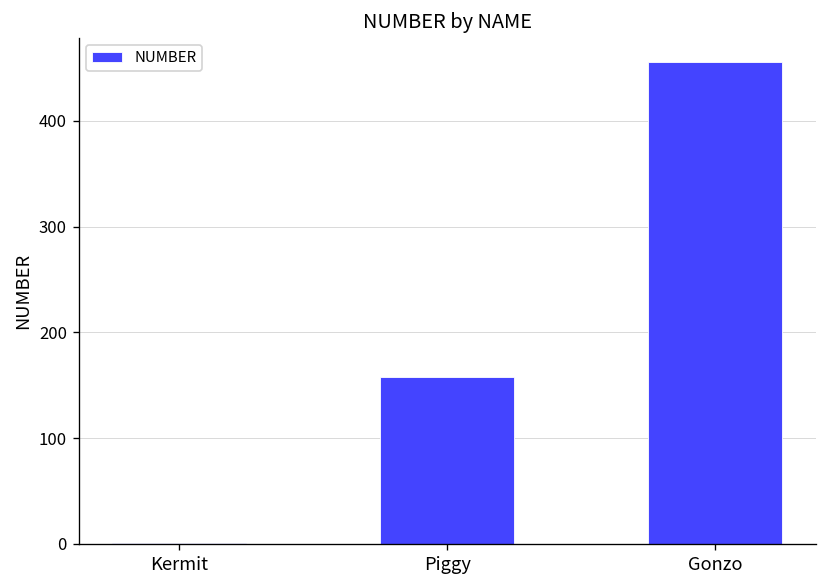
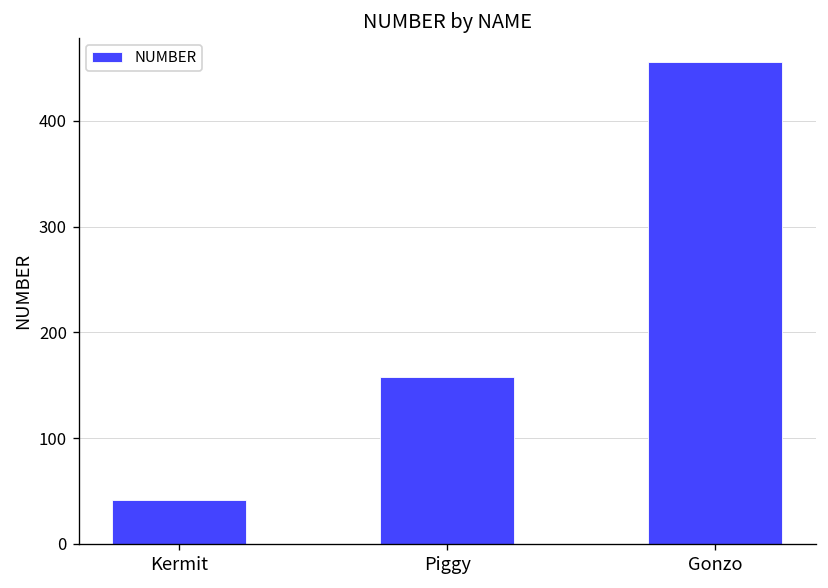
Kermit: 0 -> 40
